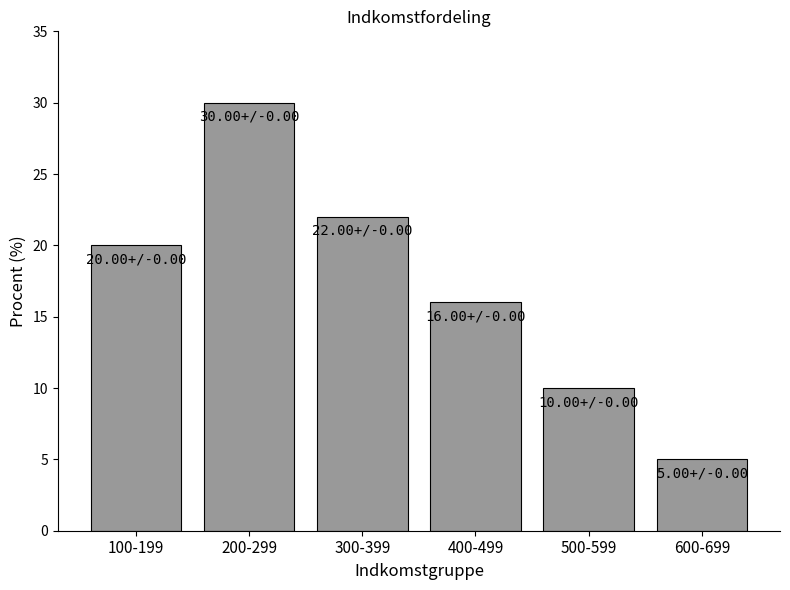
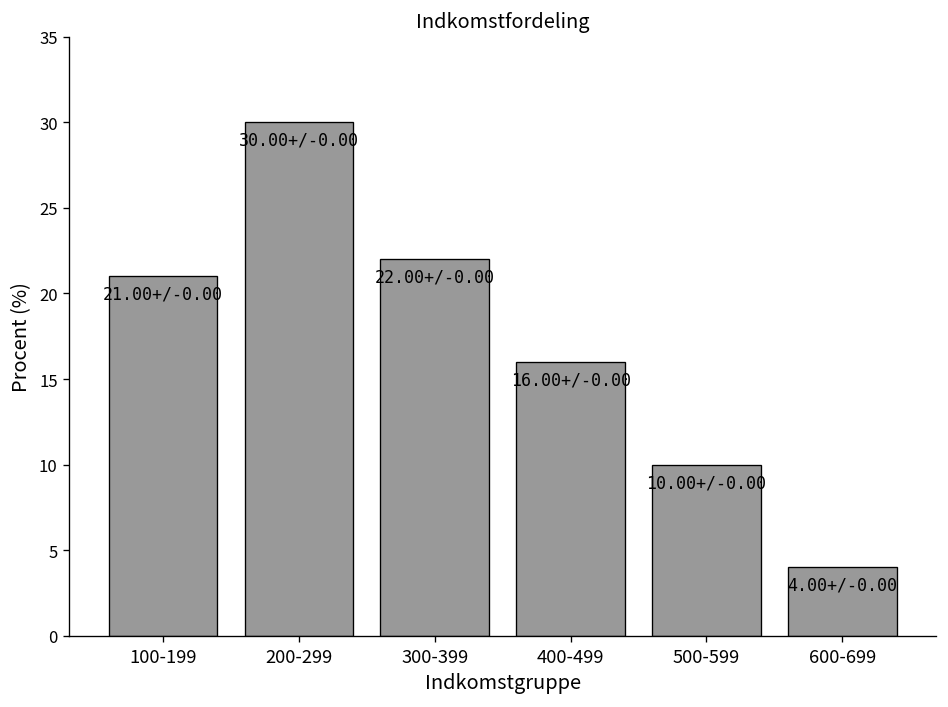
100-199: 20.00+/ -> 21.00+/
600-699: 5.00+/ -> 4.00+/
